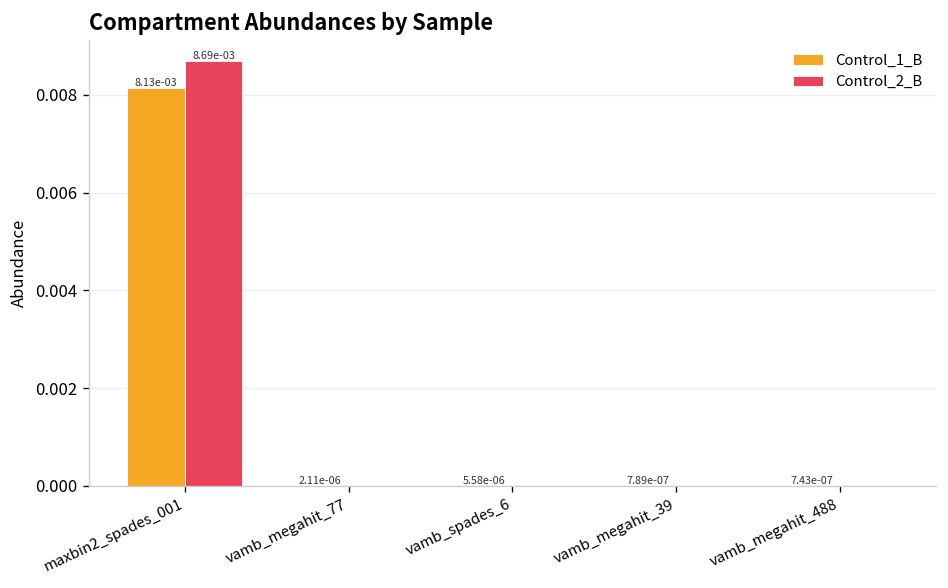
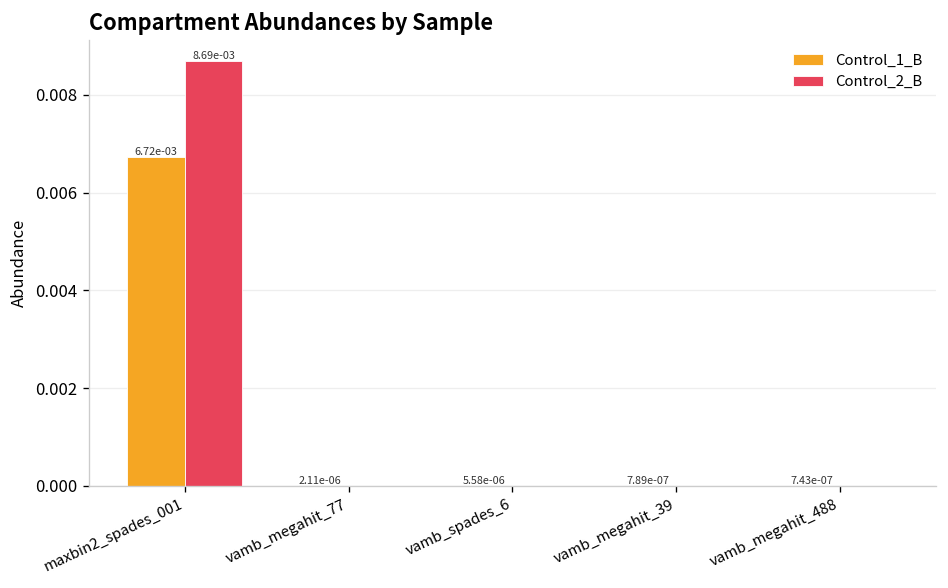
Control_1_B, maxbin2_spades_001: 8.13e-03 -> 6.72e-03
